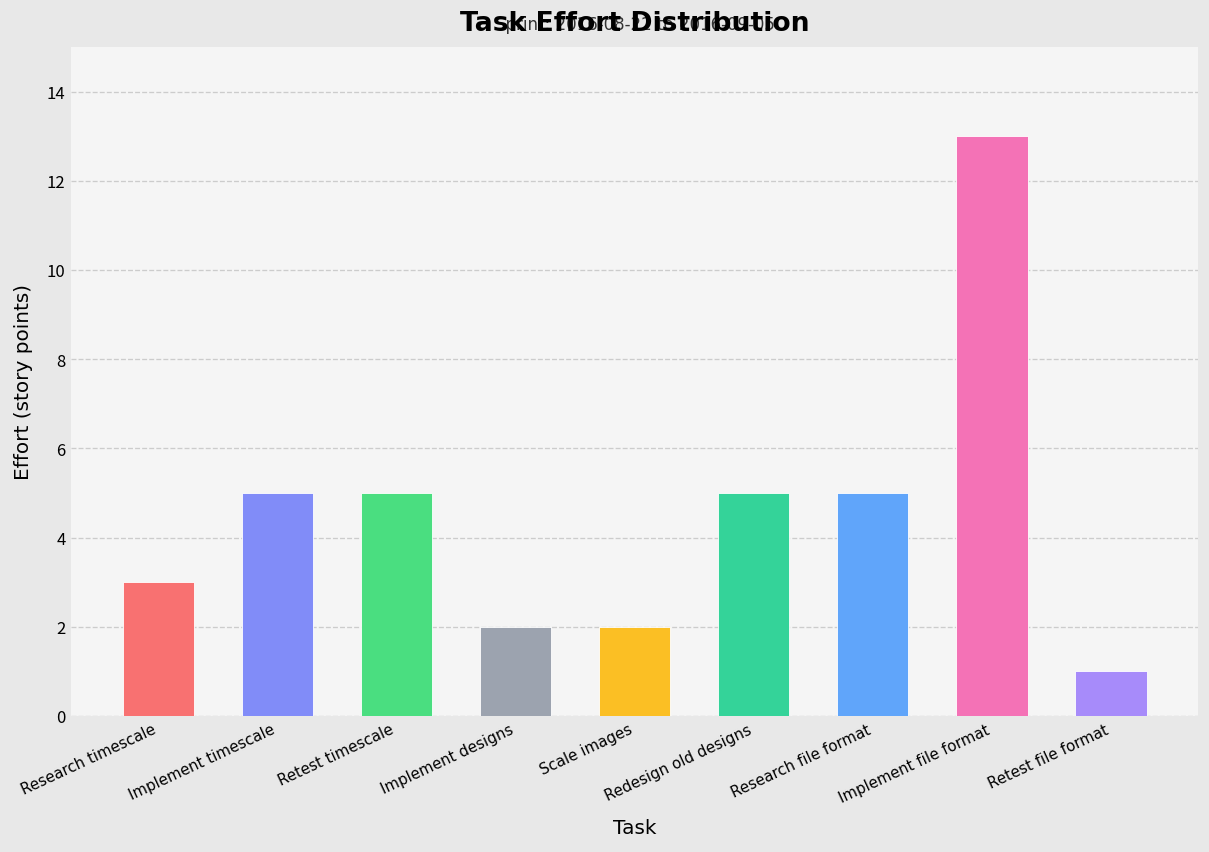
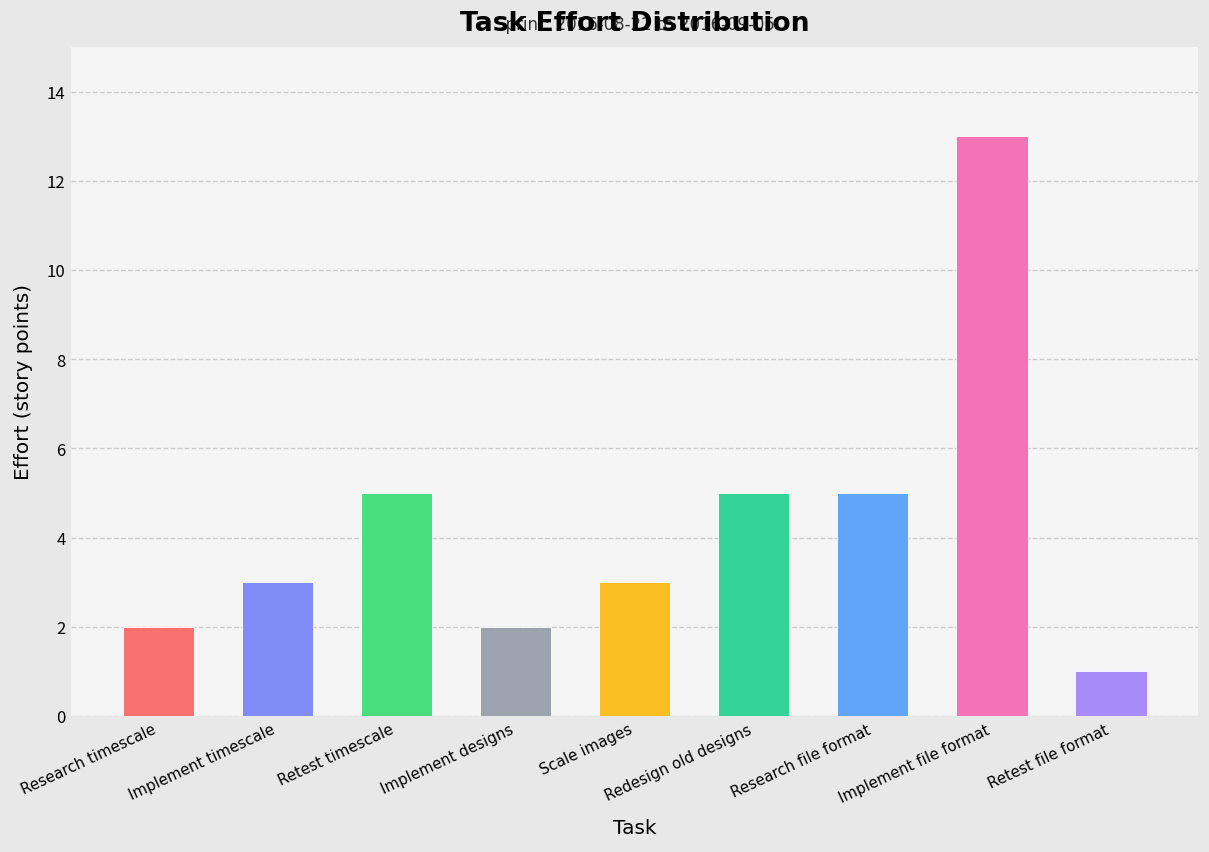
Research timescale: 3 -> 2
Implement timescale: 5 -> 3
Scale images: 2 -> 3
